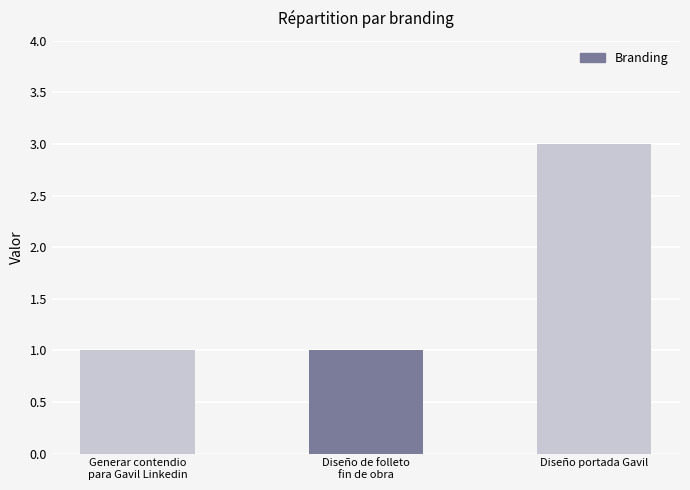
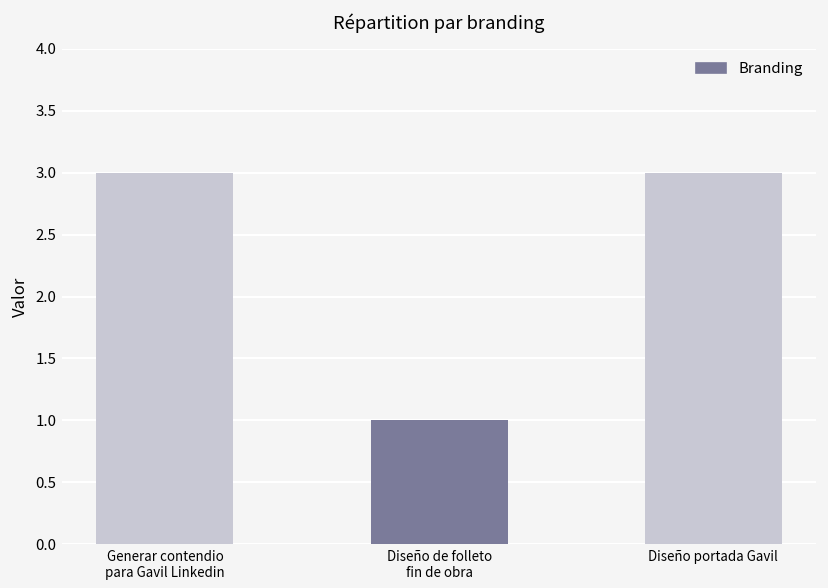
Generar contendio para Gavil Linkedin: 1 -> 3
